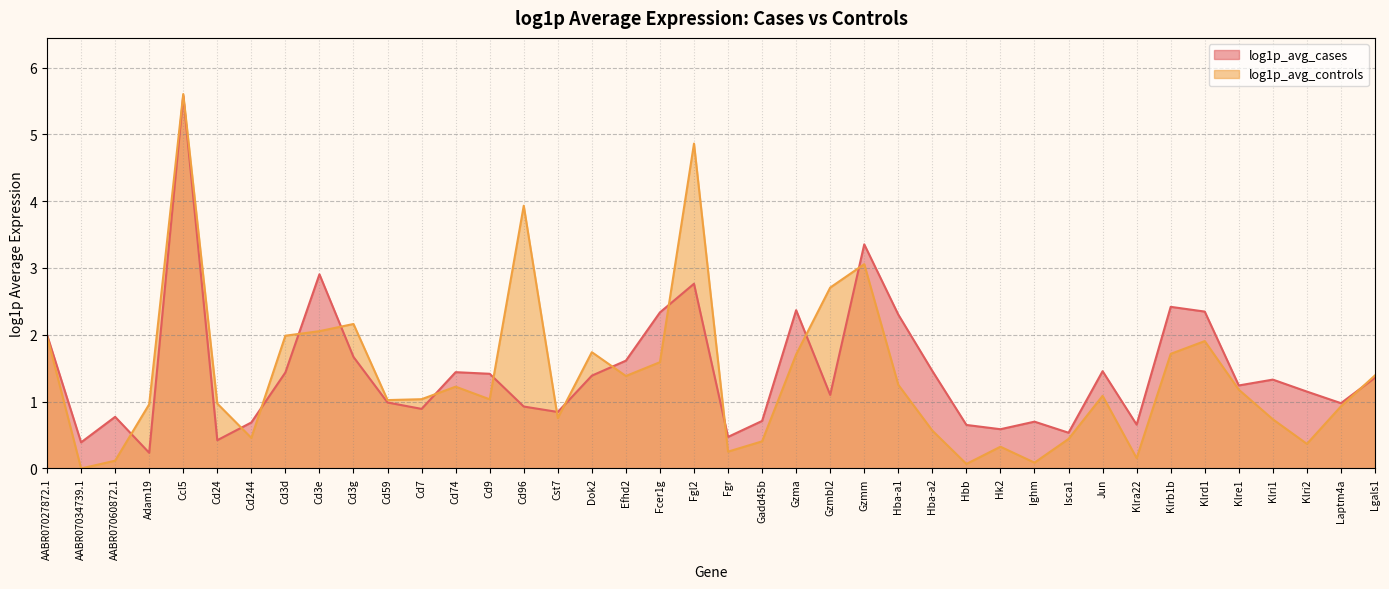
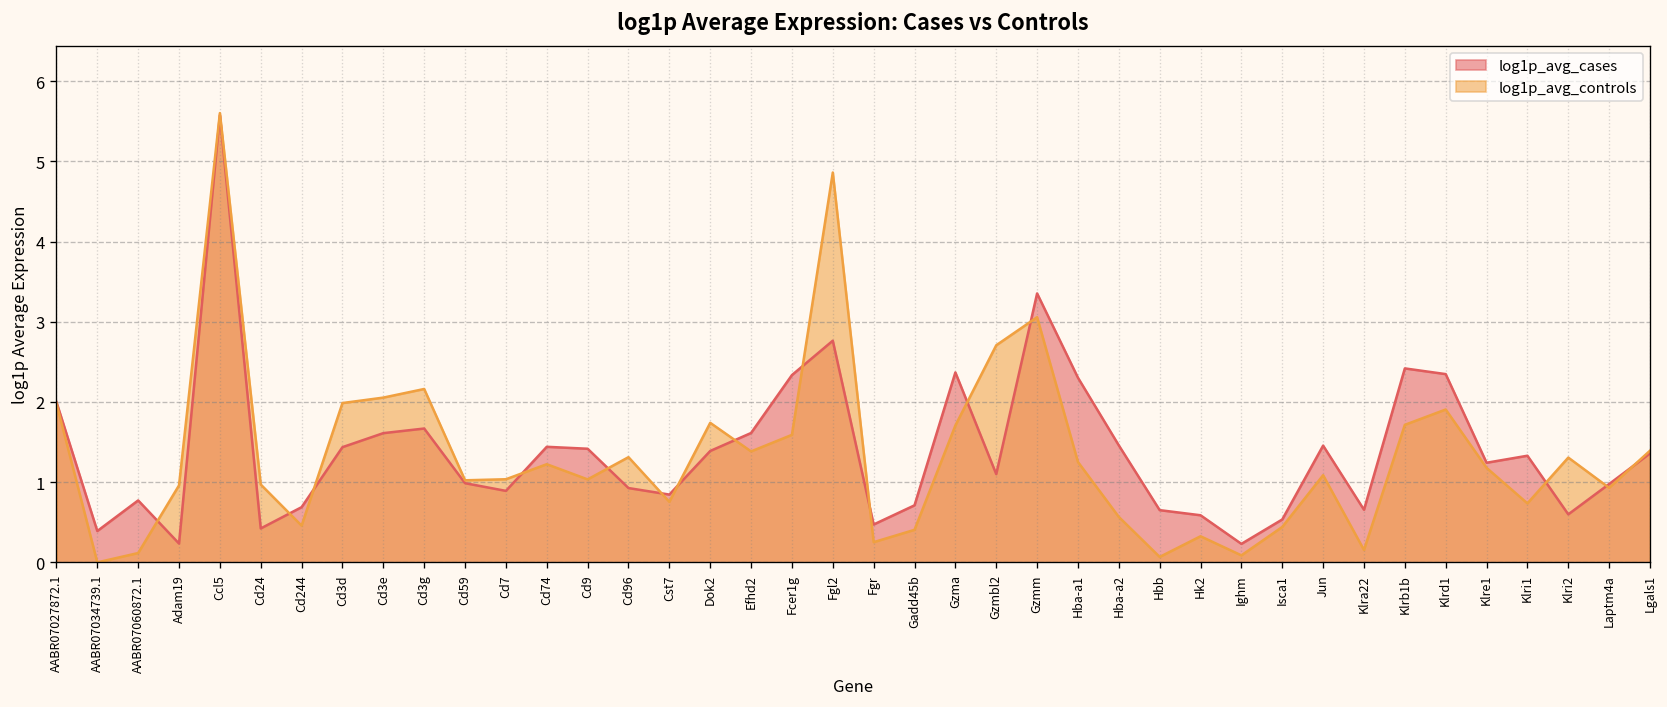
log1p_avg_cases, Cd3e: 2.9 -> 1.6
log1p_avg_controls, Cd96: 3.9 -> 1.3
log1p_avg_cases, Ighm: 0.7 -> 0.2
log1p_avg_cases, Klri2: 1.2 -> 0.6
log1p_avg_controls, Klri2: 0.4 -> 1.3
